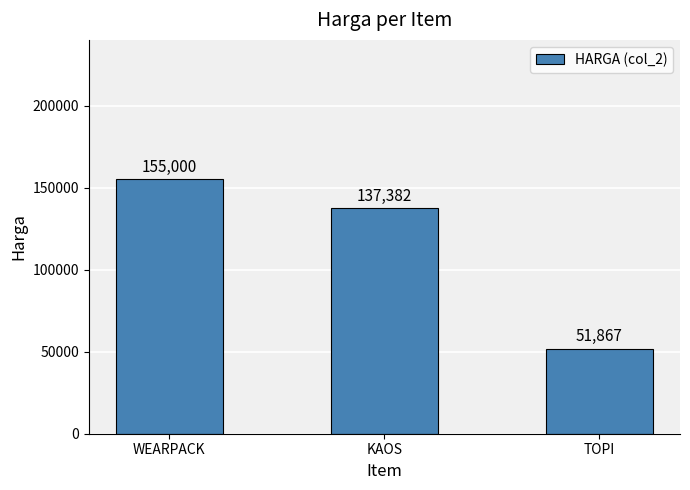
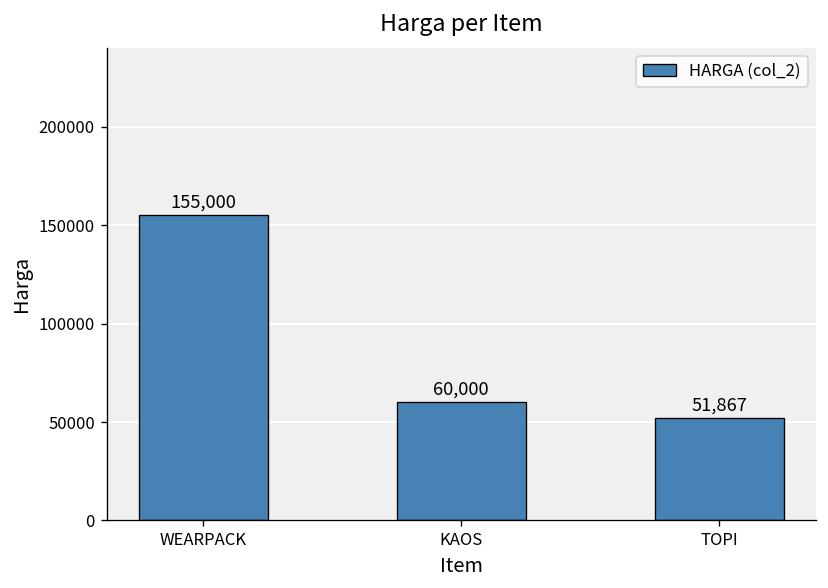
KAOS: 137,382 -> 60,000
